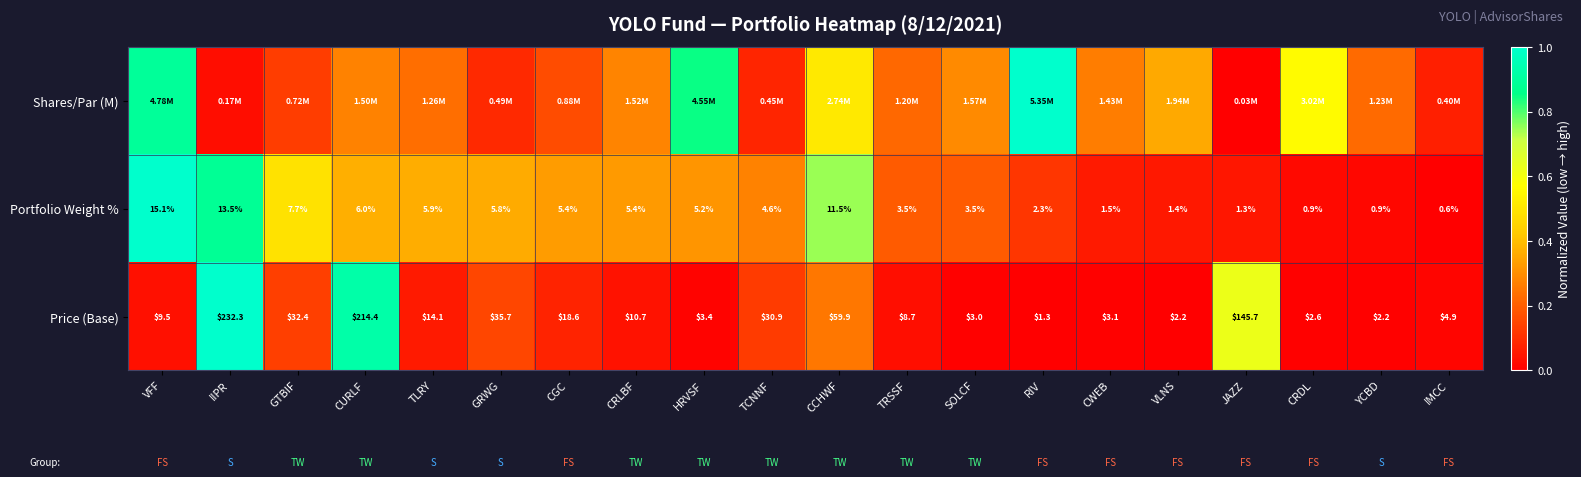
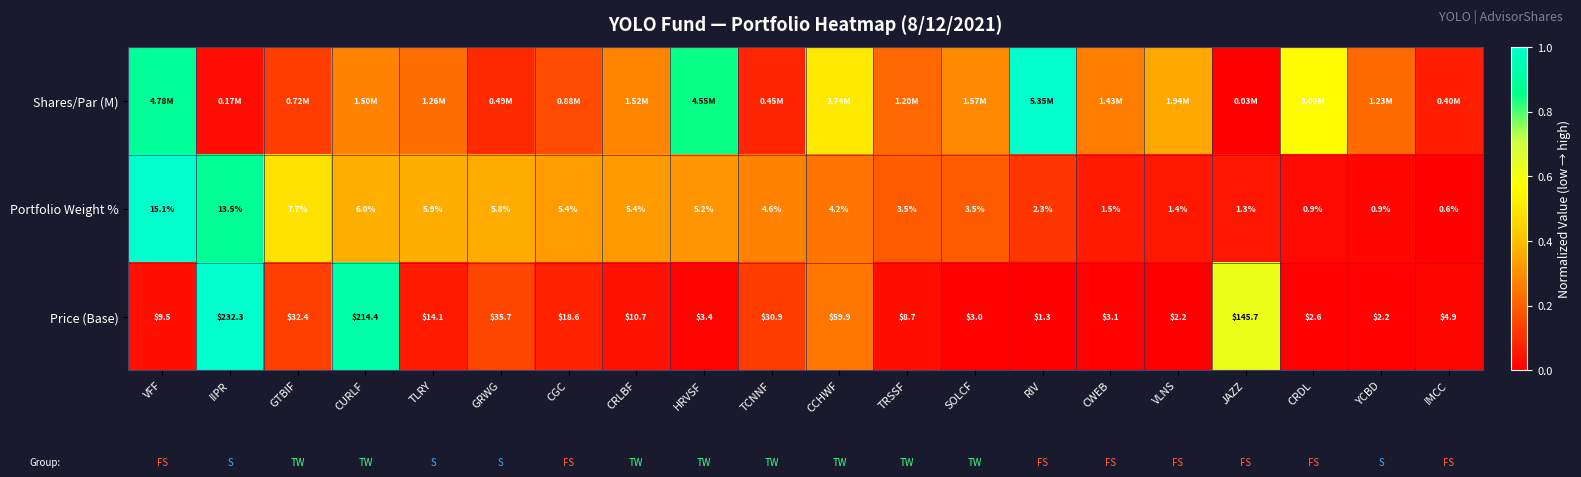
Portfolio Weight %, CCHWF: 11.5% -> 4.2%
